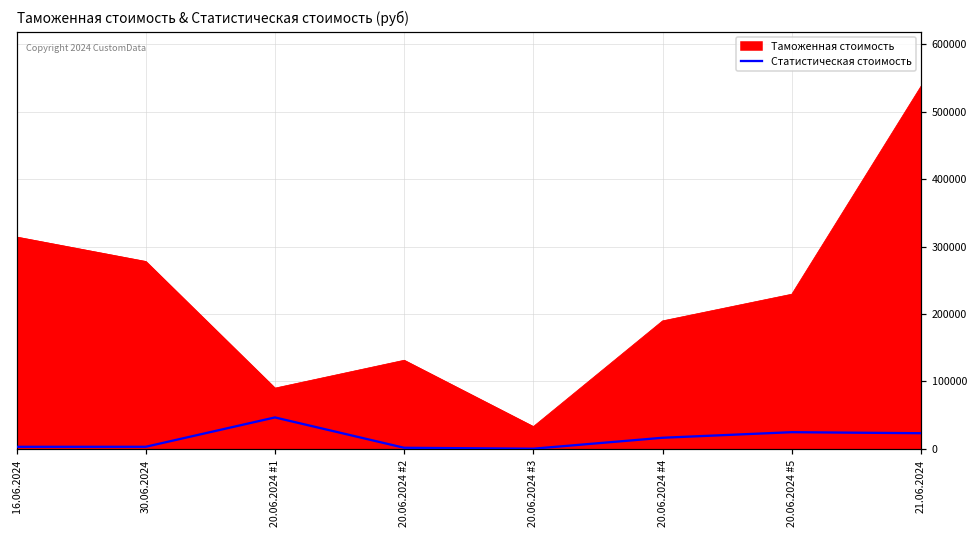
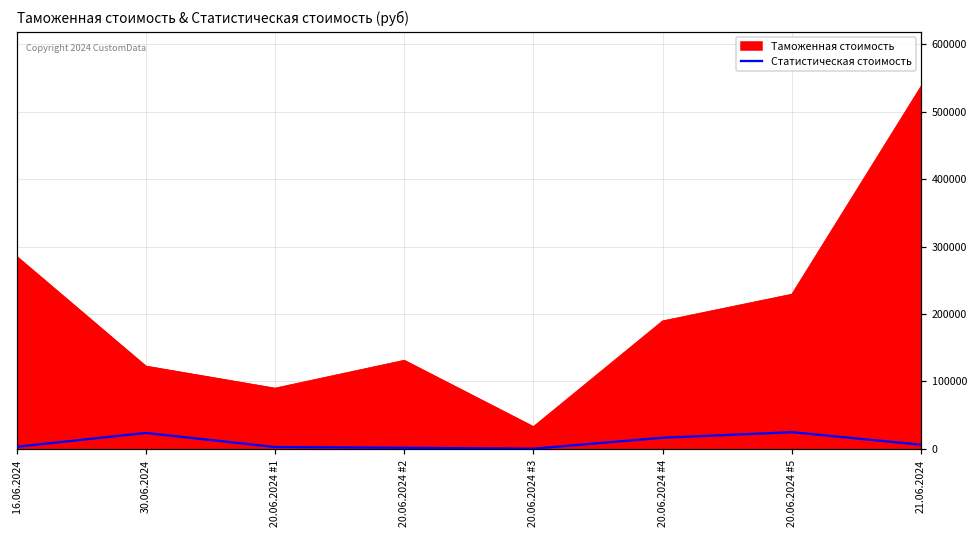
Таможенная стоимость, 16.06.2024: 310000 -> 290000
Таможенная стоимость, 30.06.2024: 280000 -> 120000
Статистическая стоимость, 30.06.2024: 0 -> 20000
Статистическая стоимость, 20.06.2024 #1: 50000 -> 0
Статистическая стоимость, 21.06.2024: 20000 -> 10000
